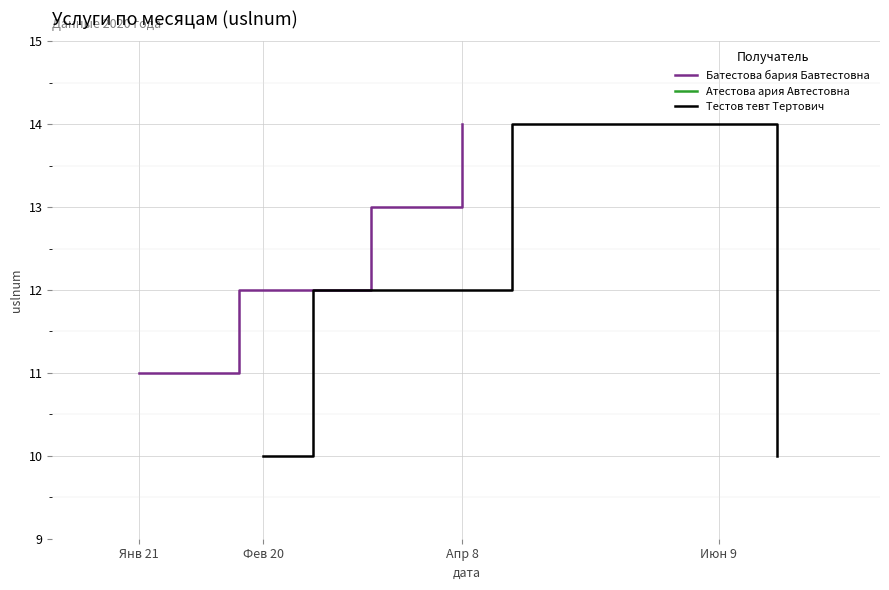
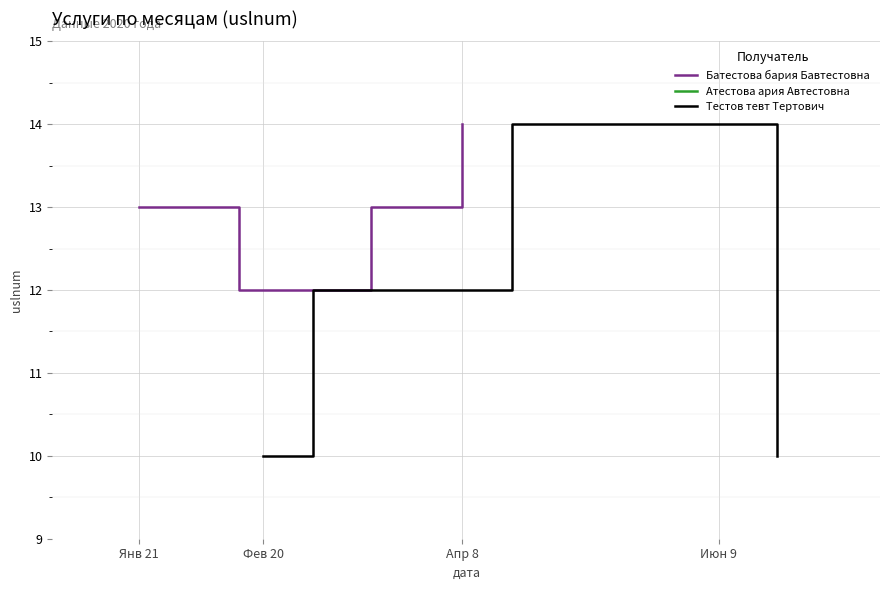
Батестова бария Бавтестовна, Янв 21: 11 -> 13
